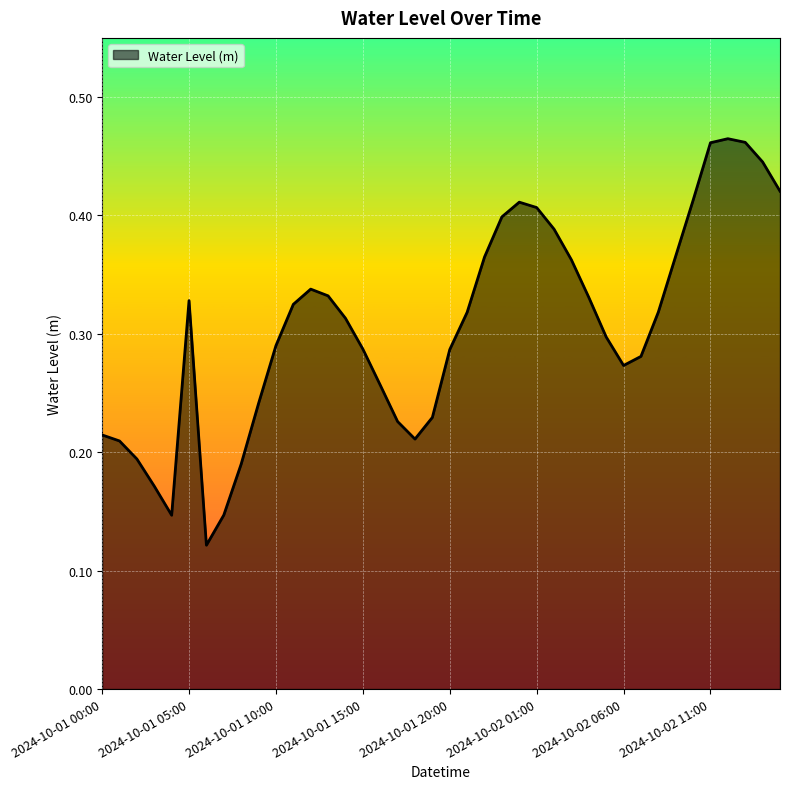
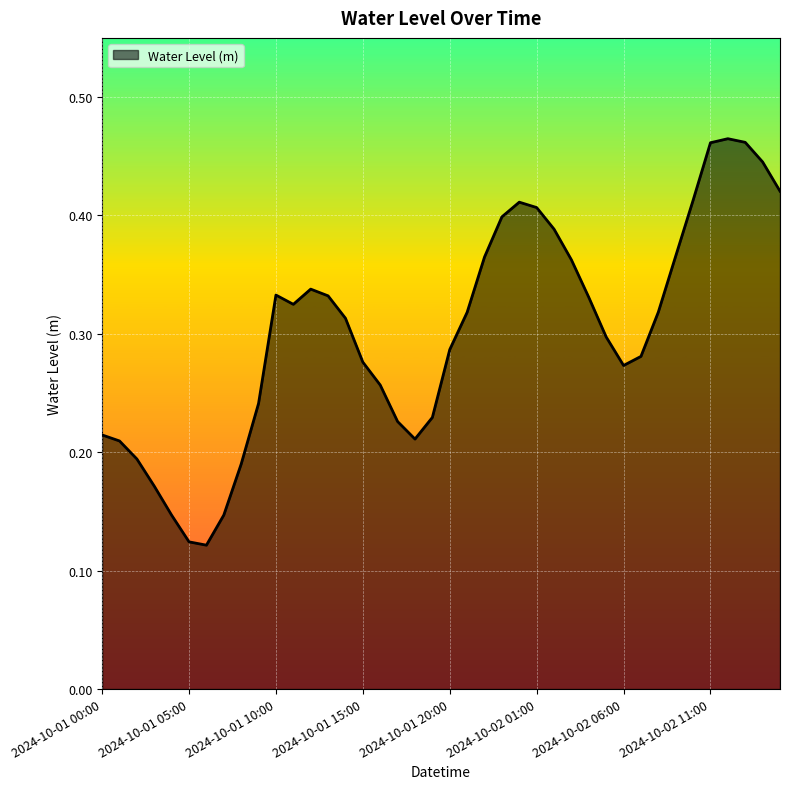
2024-10-01 05:00: 0.328 -> 0.124
2024-10-01 10:00: 0.290 -> 0.333
2024-10-01 15:00: 0.287 -> 0.276
